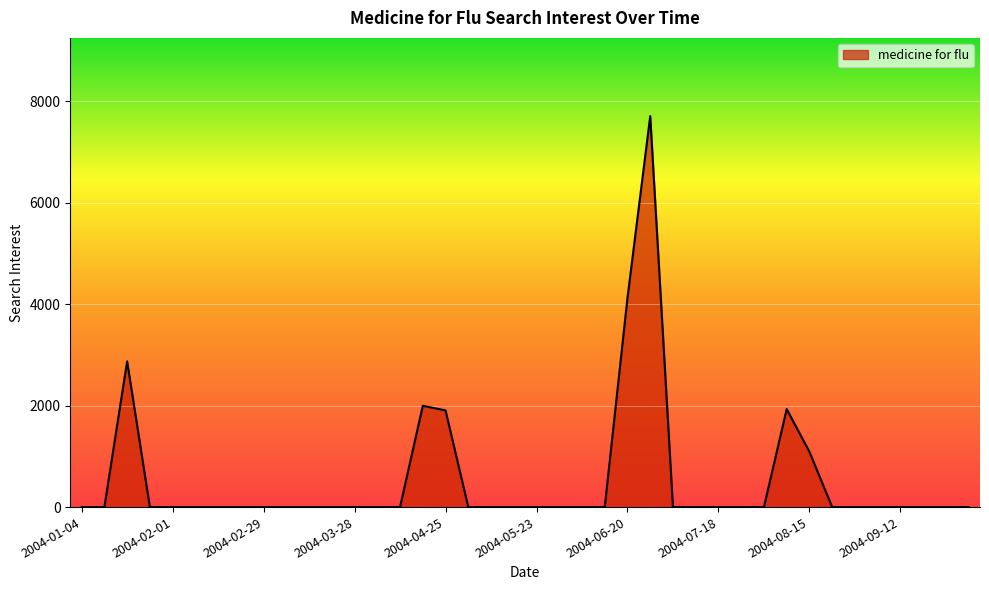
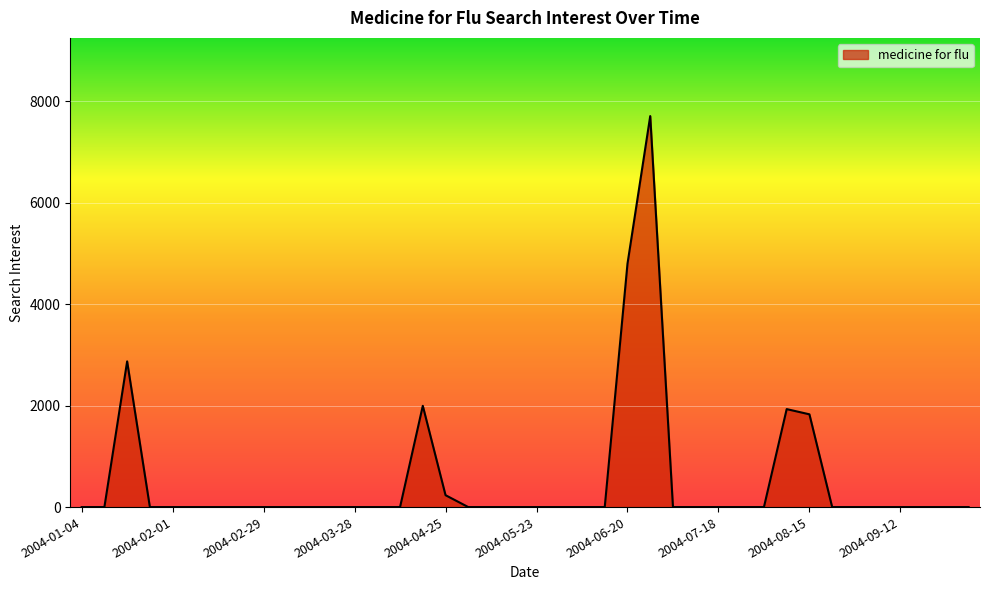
2004-04-25: 1900 -> 200
2004-06-20: 4100 -> 4800
2004-08-15: 1100 -> 1800
